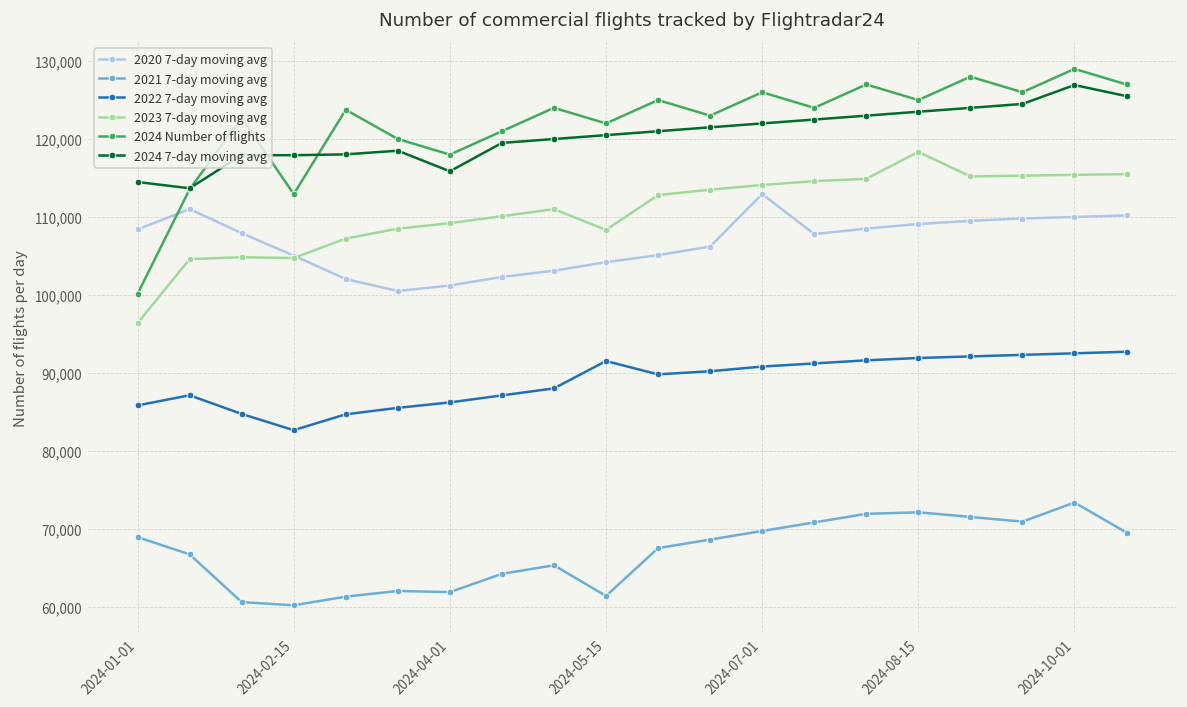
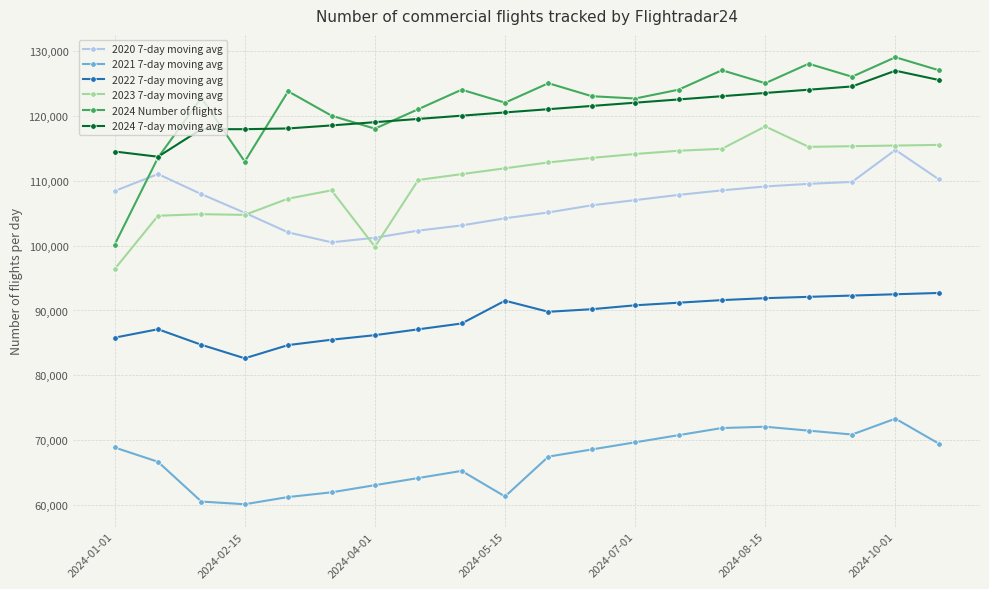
2021 7-day moving avg, 2024-04-01: 62,000 -> 63,000
2023 7-day moving avg, 2024-04-01: 109,000 -> 100,000
2024 7-day moving avg, 2024-04-01: 116,000 -> 119,000
2023 7-day moving avg, 2024-05-15: 108,000 -> 112,000
2020 7-day moving avg, 2024-07-01: 113,000 -> 107,000
2024 Number of flights, 2024-07-01: 126,000 -> 123,000
2020 7-day moving avg, 2024-10-01: 110,000 -> 115,000
